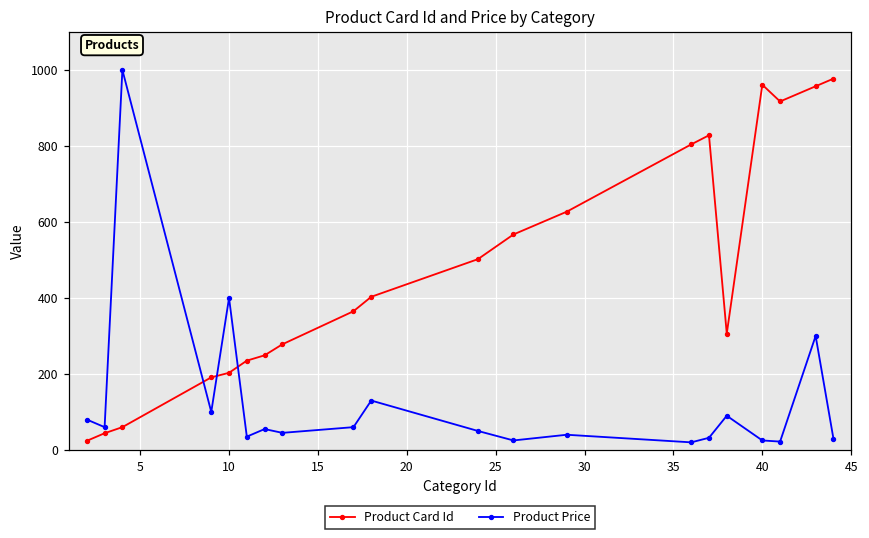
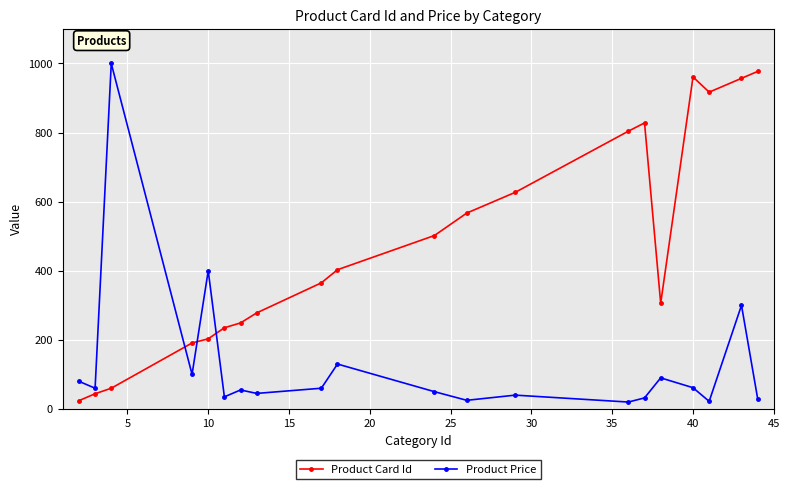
Product Price, 40: 20 -> 60
